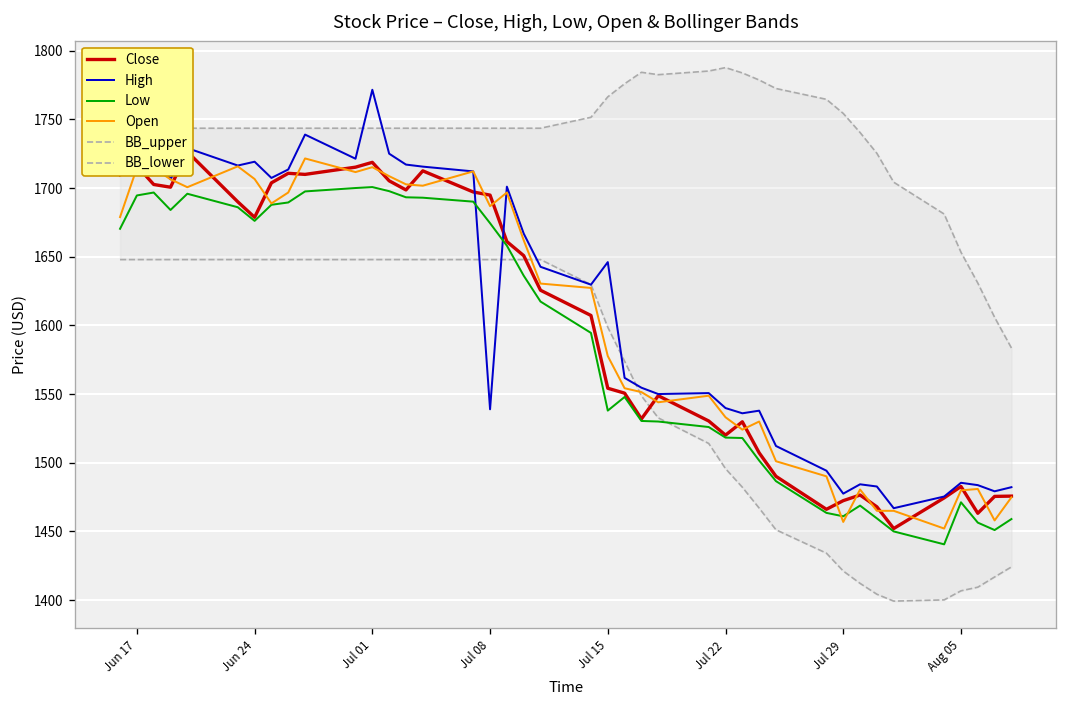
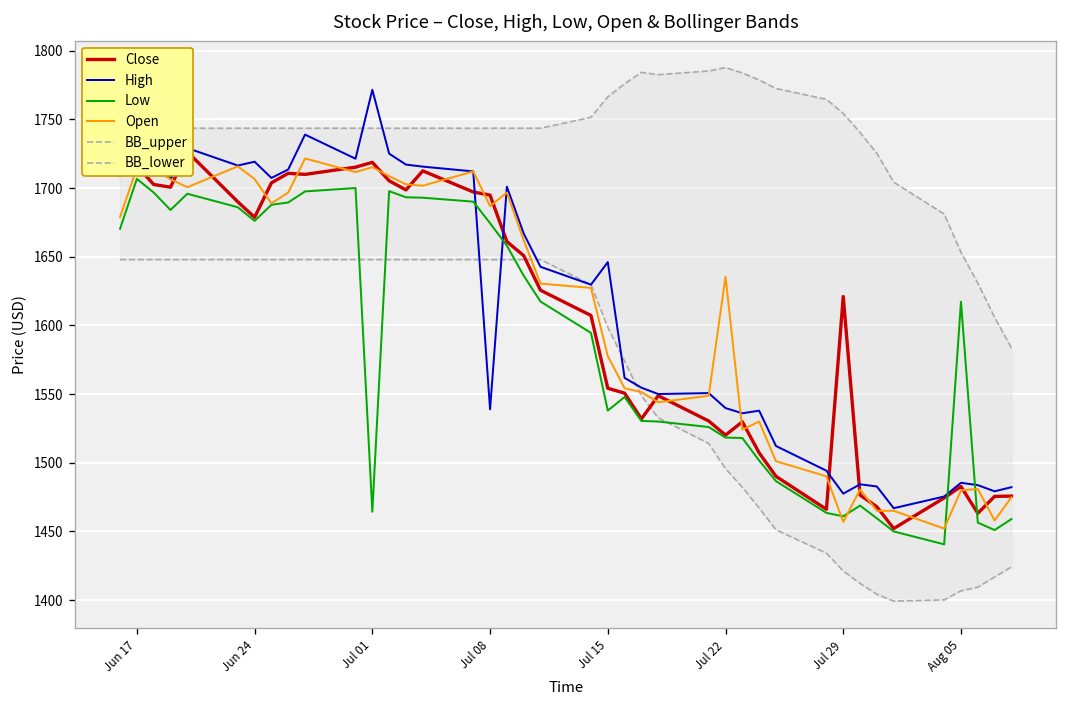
Low, Jun 17: 1695 -> 1707
Low, Jul 01: 1701 -> 1464
Open, Jul 22: 1533 -> 1635
Close, Jul 29: 1472 -> 1621
Low, Aug 05: 1471 -> 1617
